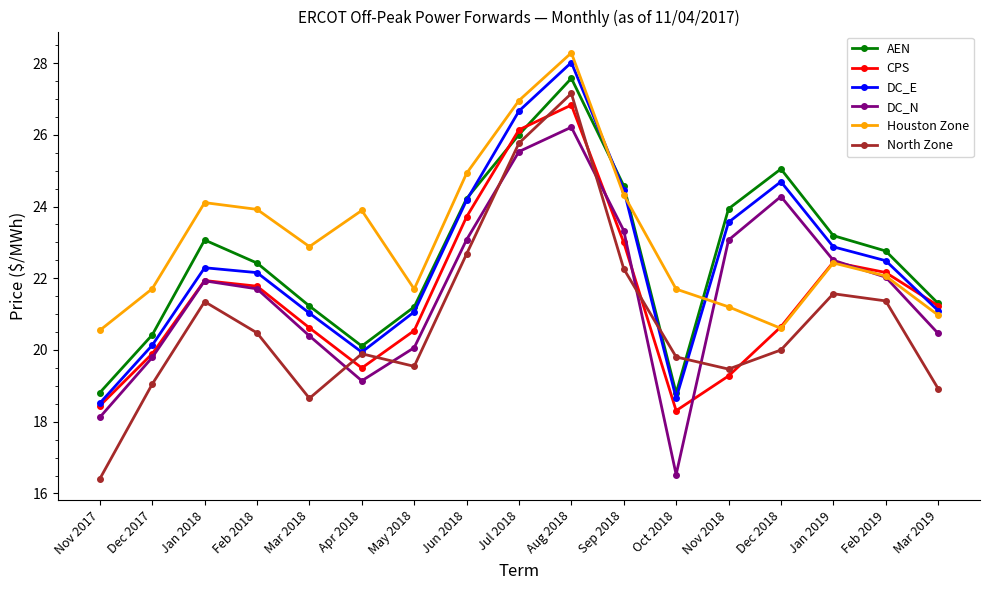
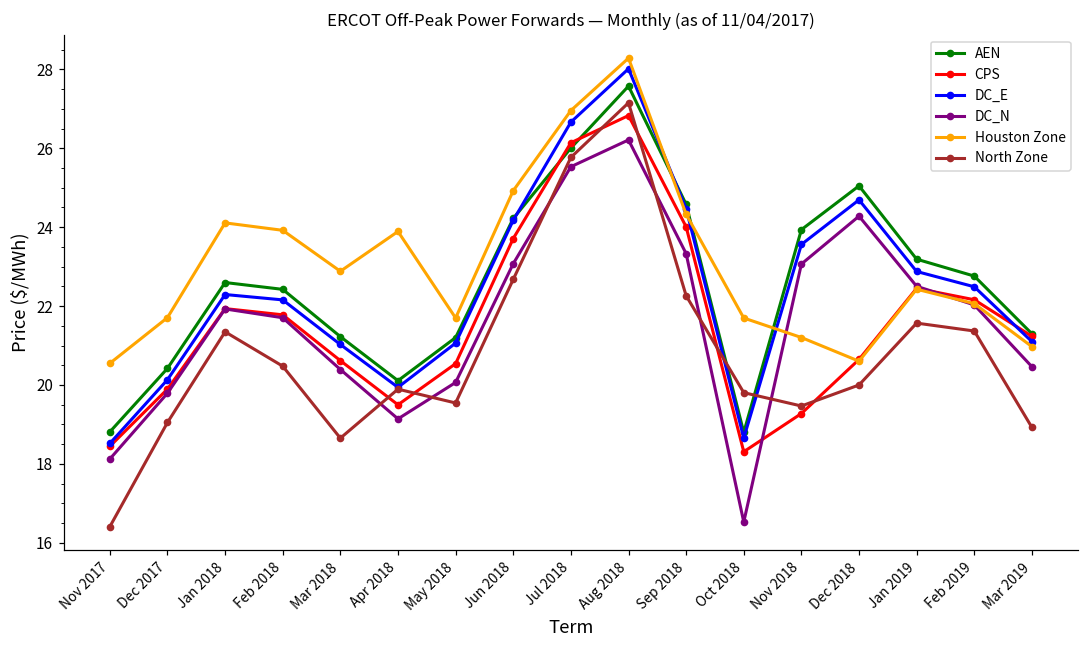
AEN, Jan 2018: 23.1 -> 22.6
CPS, Sep 2018: 23.0 -> 24.0
